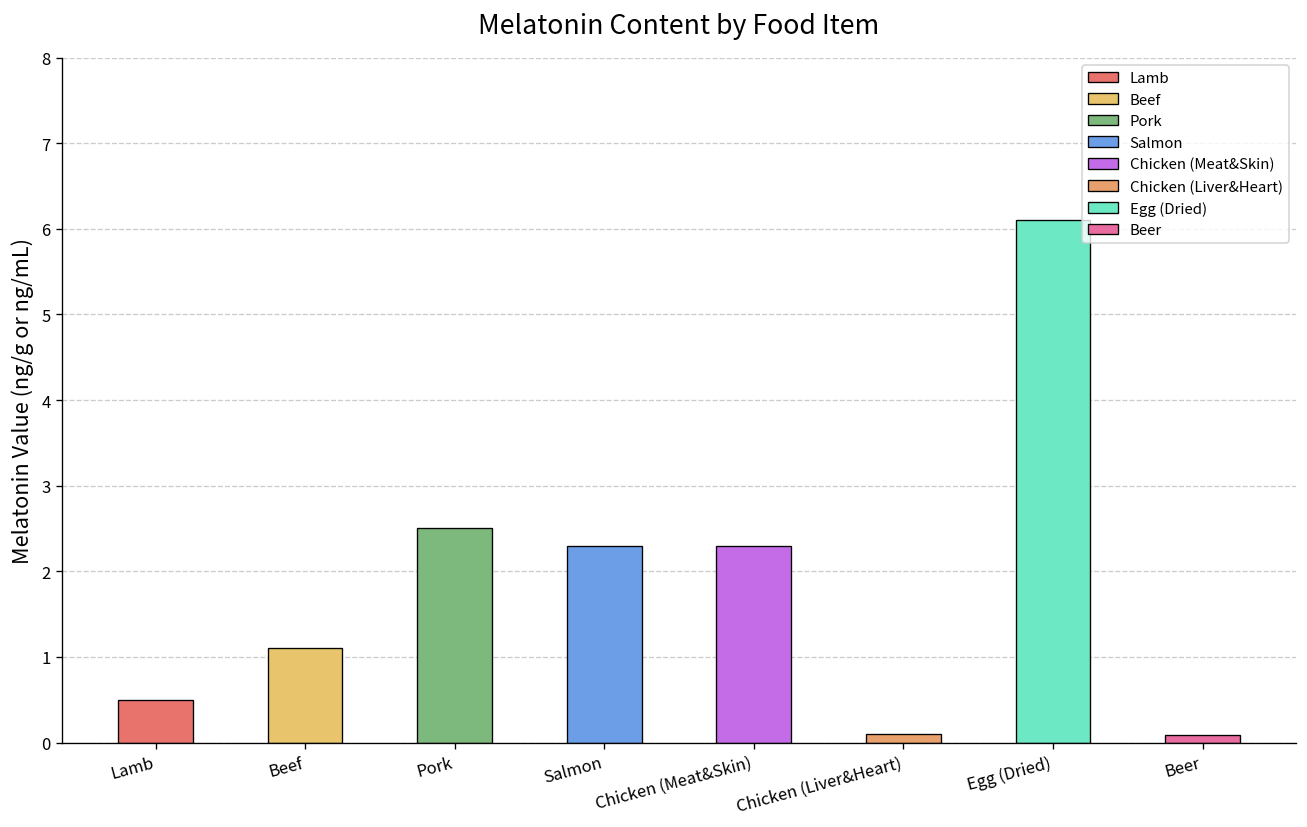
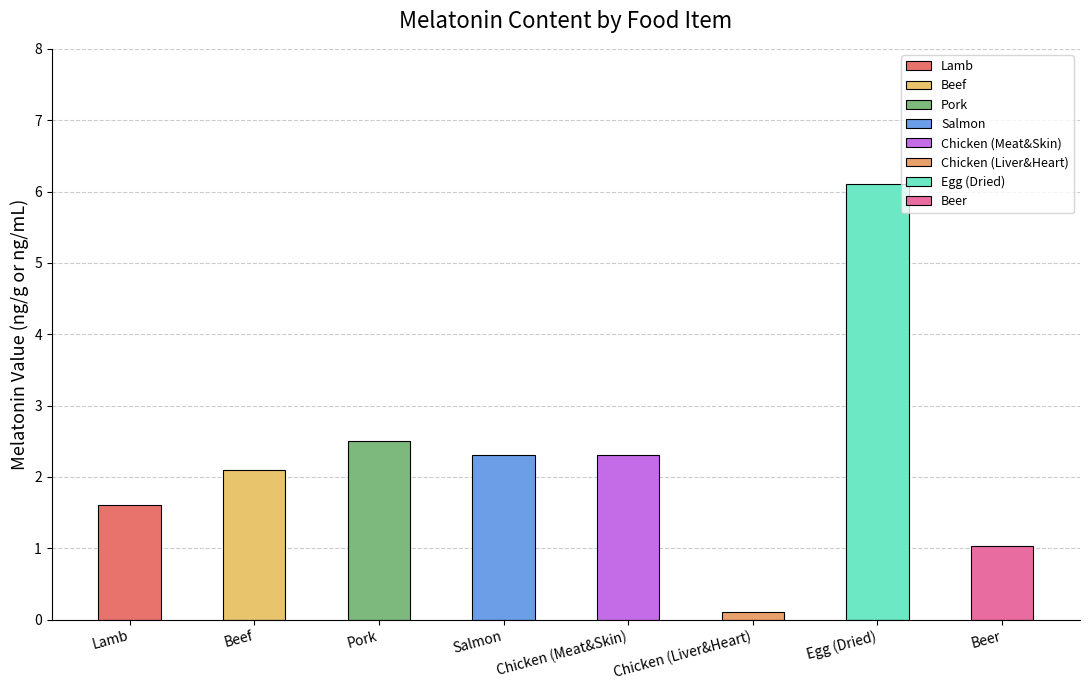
Lamb: 0.5 -> 1.6
Beef: 1.1 -> 2.1
Beer: 0.1 -> 1.0
